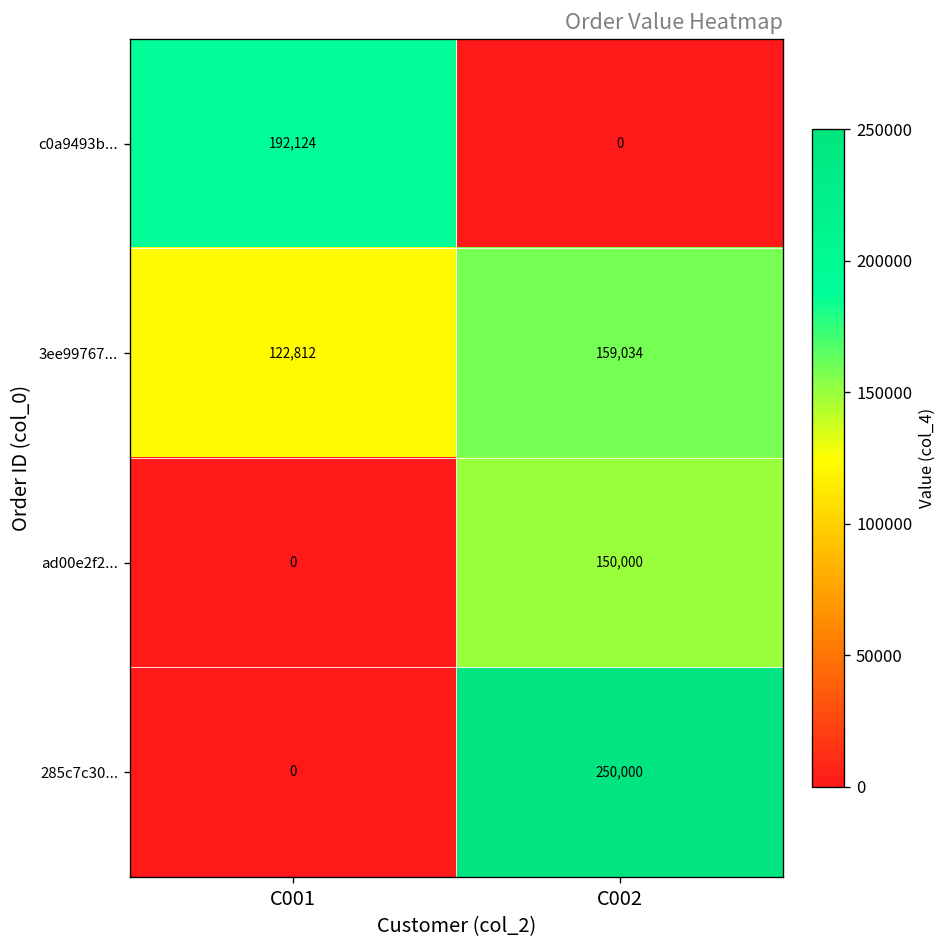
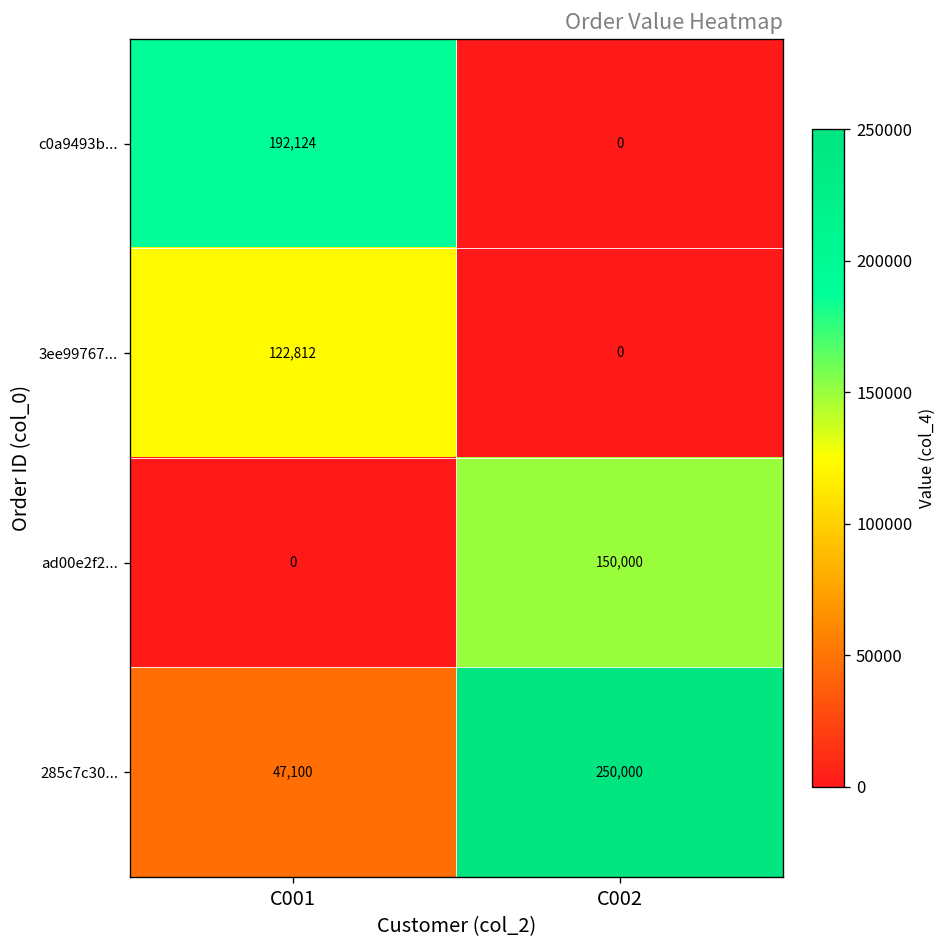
3ee99767..., C002: 159,034 -> 0
285c7c30..., C001: 0 -> 47,100
